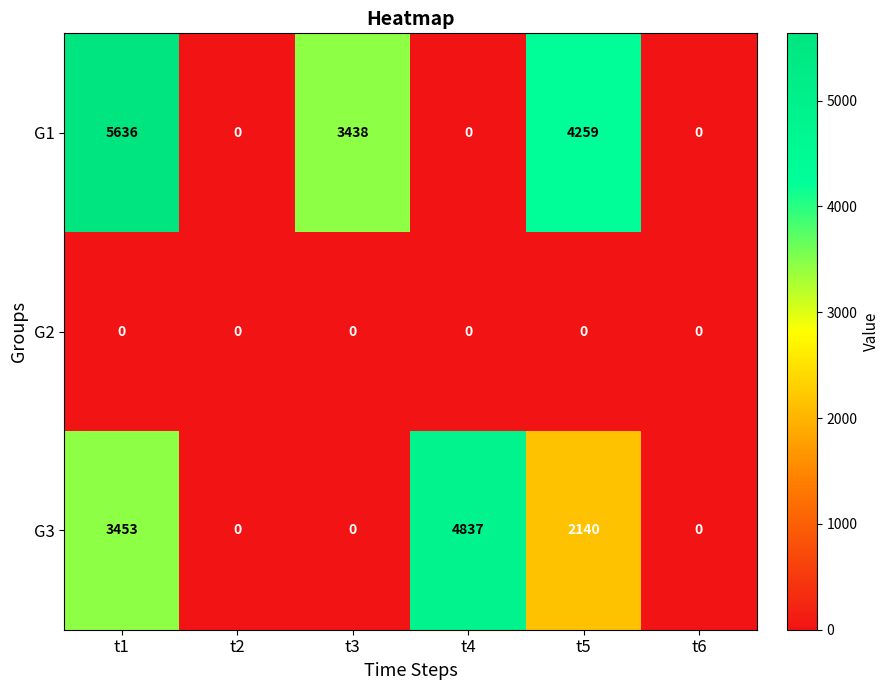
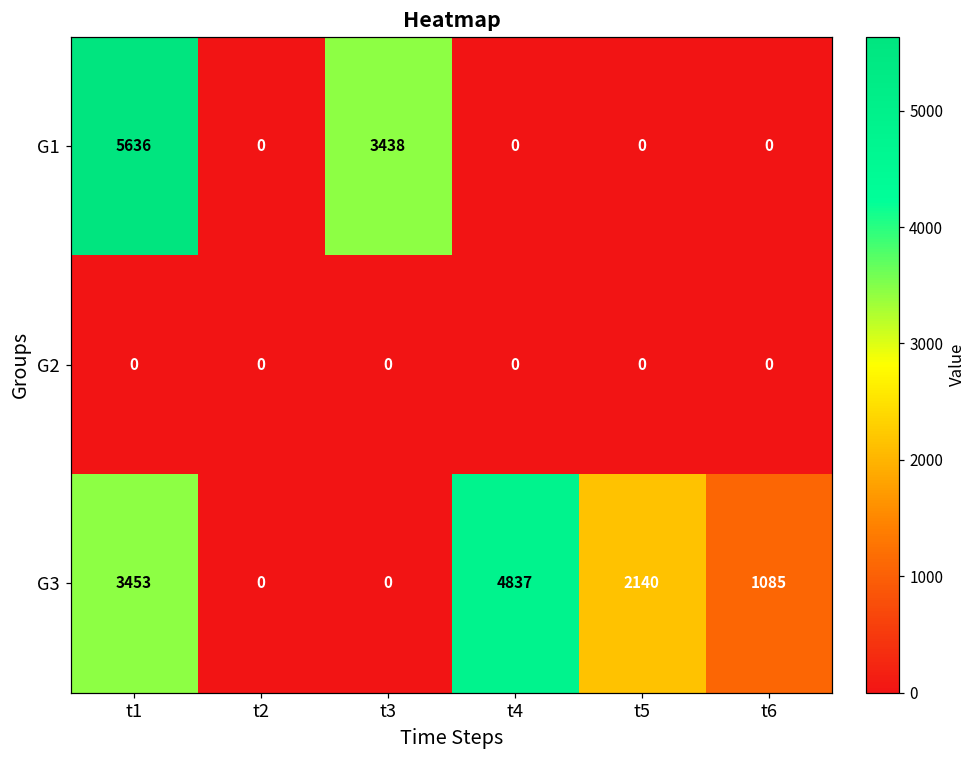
G1, t5: 4259 -> 0
G3, t6: 0 -> 1085
